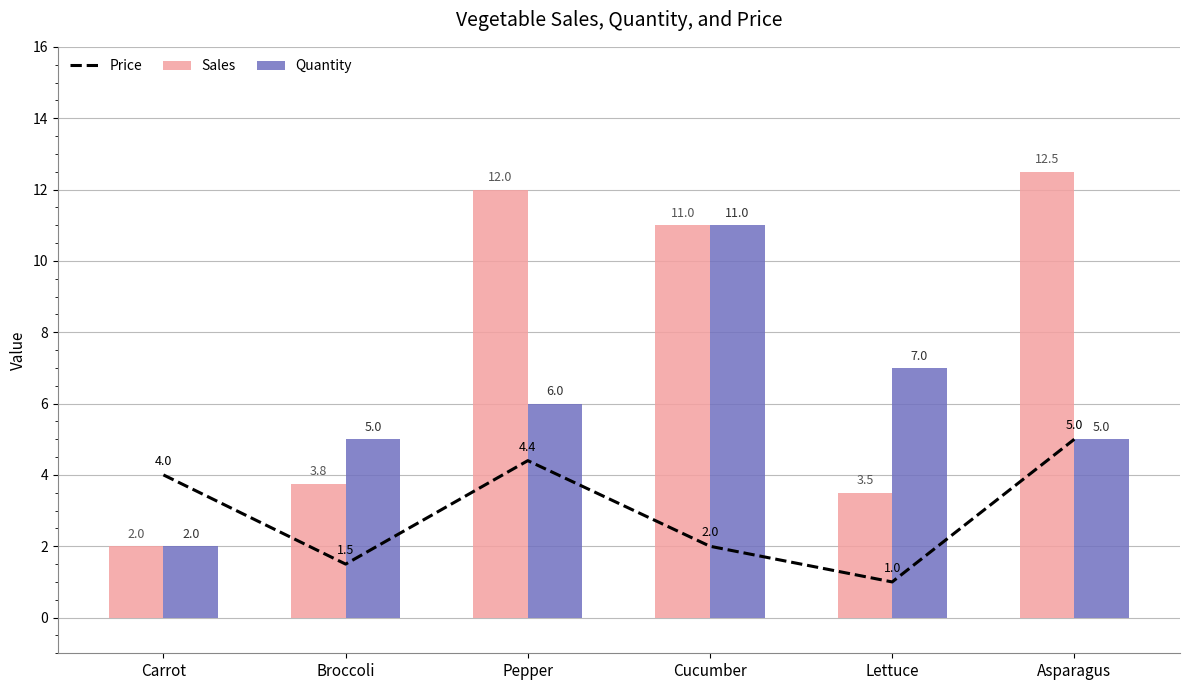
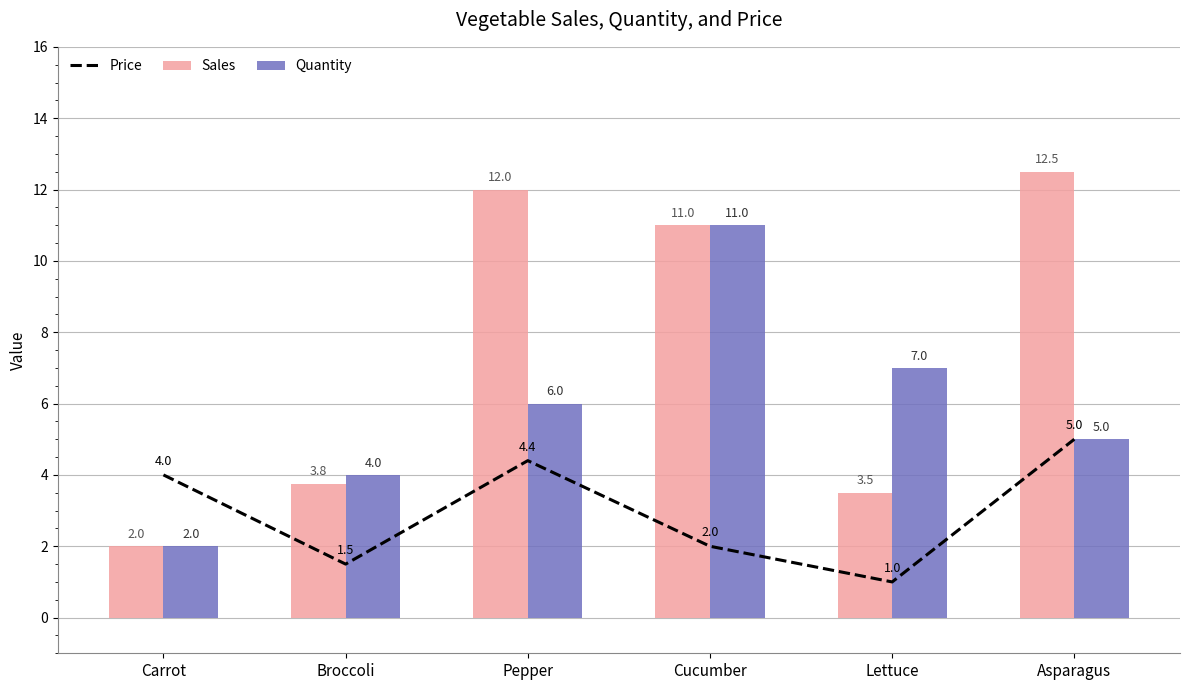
Quantity, Broccoli: 5.0 -> 4.0
